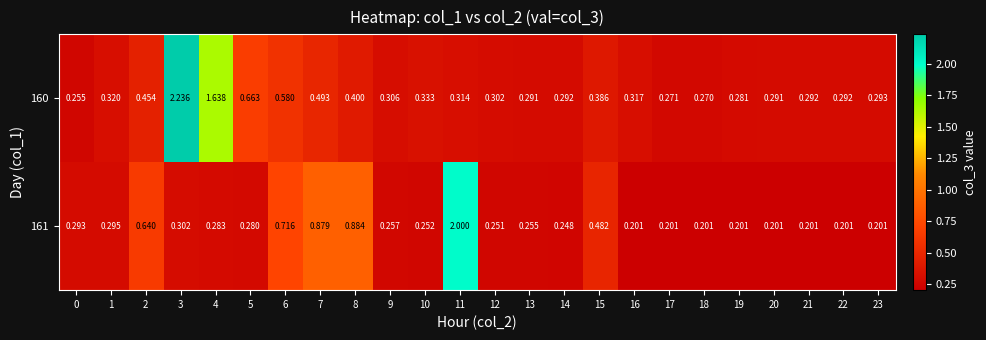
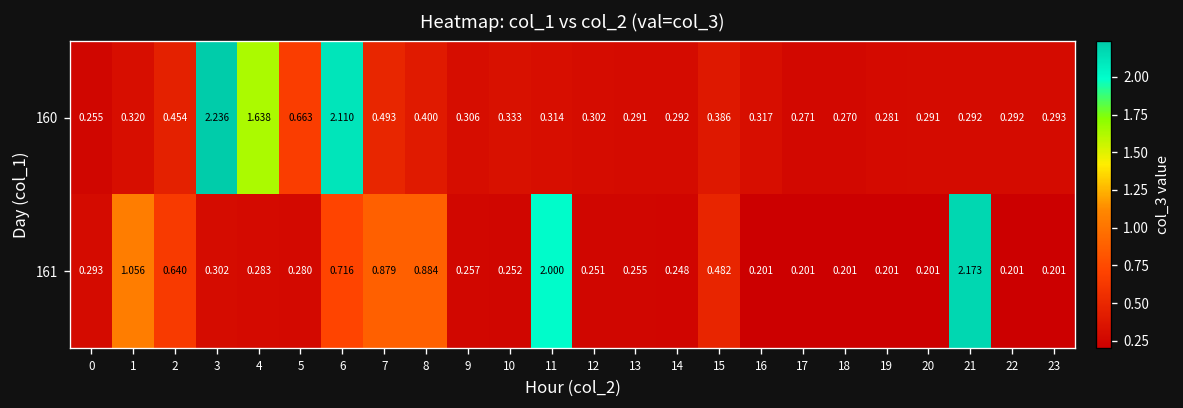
160, 6: 0.580 -> 2.110
161, 1: 0.295 -> 1.056
161, 21: 0.201 -> 2.173
